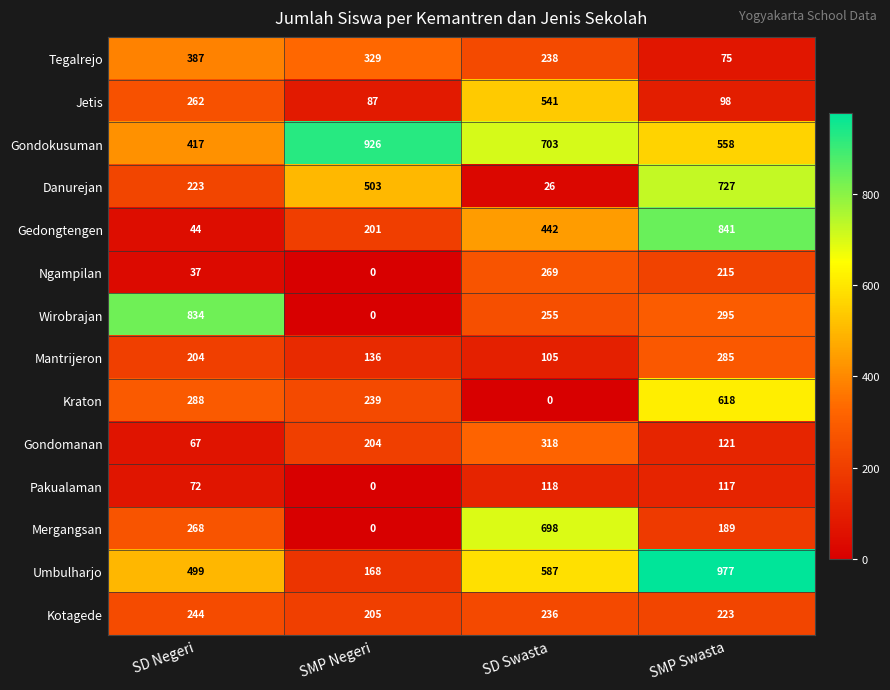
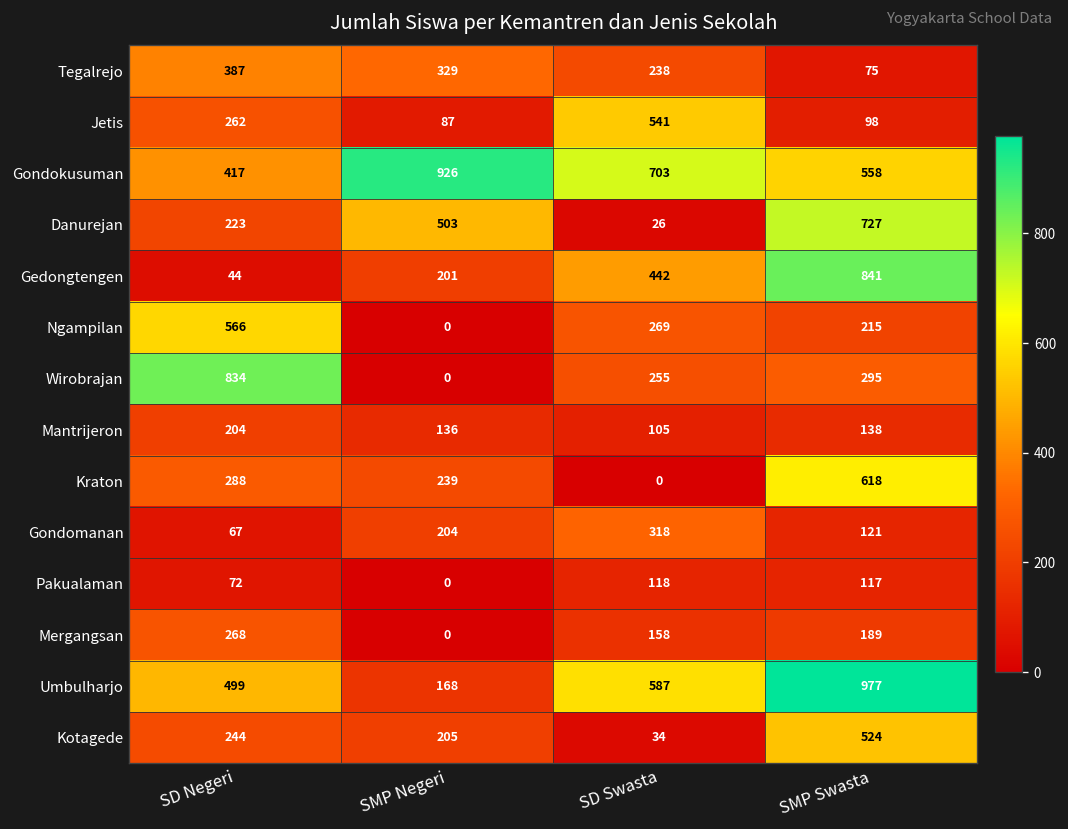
Ngampilan, SD Negeri: 37 -> 566
Mantrijeron, SMP Swasta: 285 -> 138
Mergangsan, SD Swasta: 698 -> 158
Kotagede, SD Swasta: 236 -> 34
Kotagede, SMP Swasta: 223 -> 524
